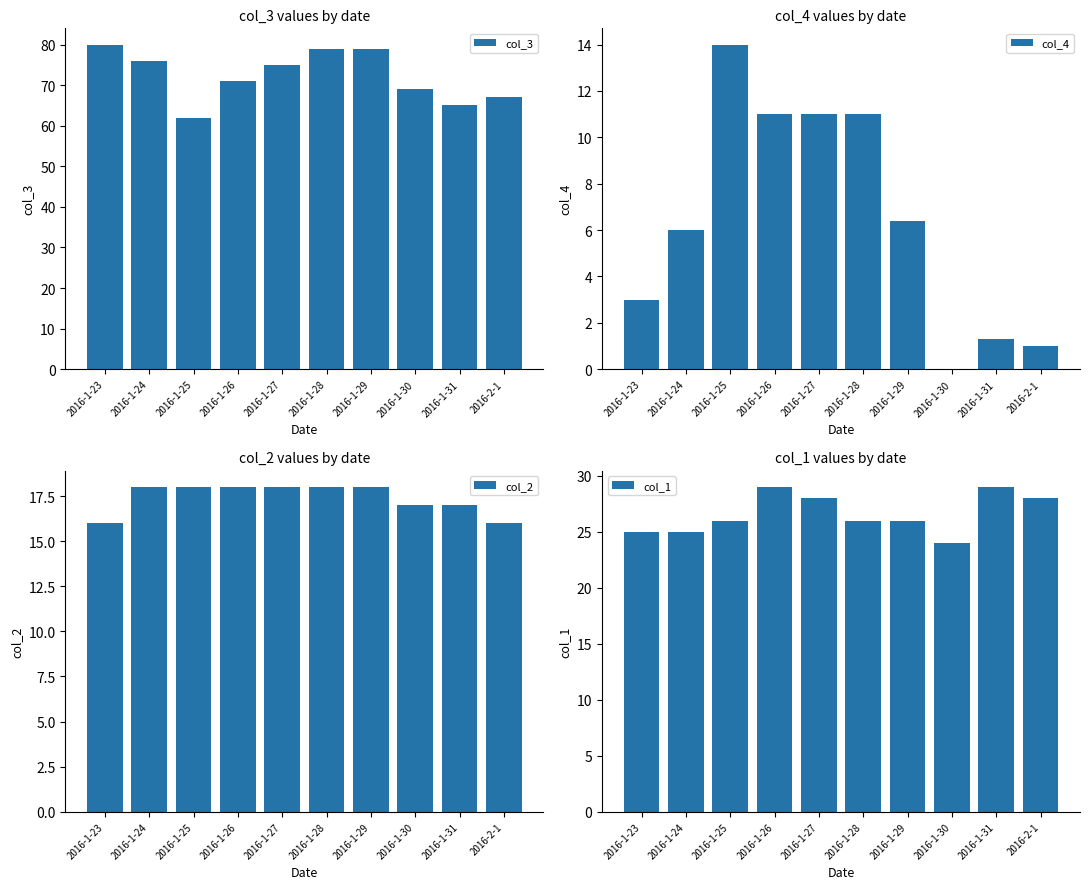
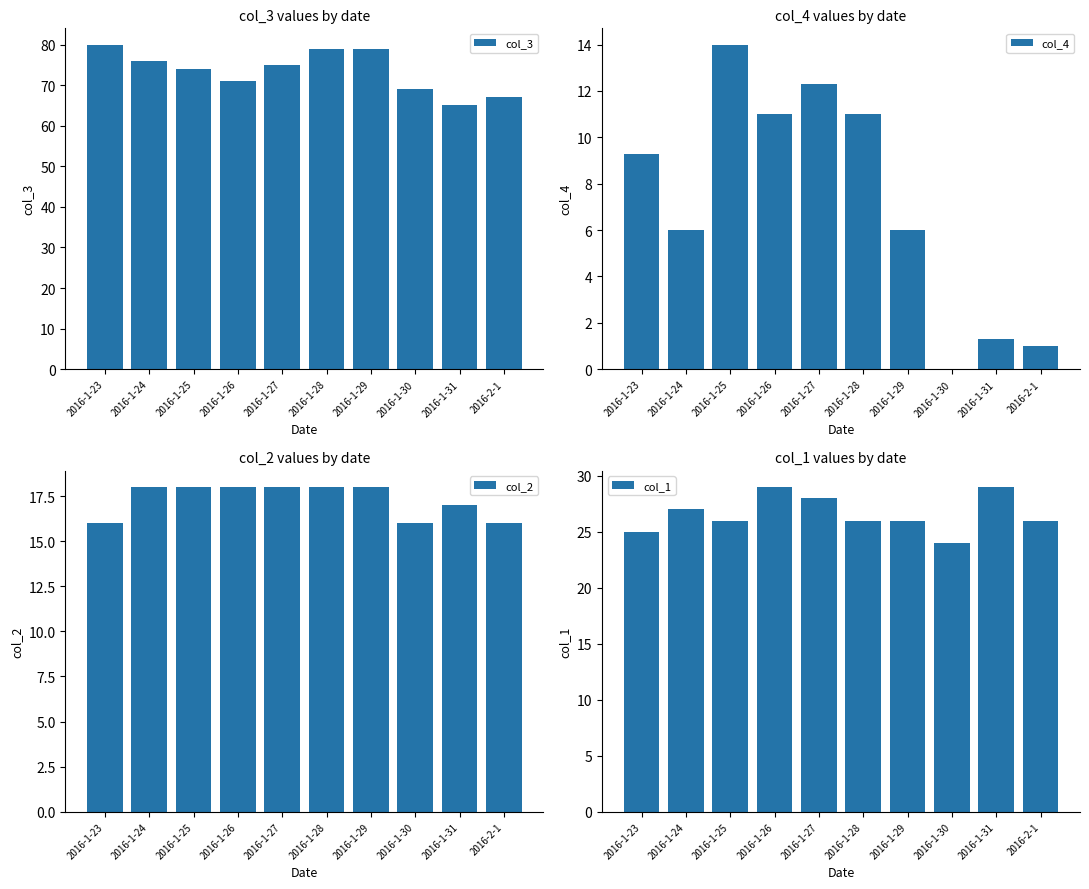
col_3 values by date, 2016-1-25: 62 -> 74
col_4 values by date, 2016-1-23: 3.0 -> 9.3
col_4 values by date, 2016-1-27: 11.0 -> 12.3
col_4 values by date, 2016-1-29: 6.4 -> 6.0
col_2 values by date, 2016-1-30: 17 -> 16
col_1 values by date, 2016-1-24: 25 -> 27
col_1 values by date, 2016-2-1: 28 -> 26
